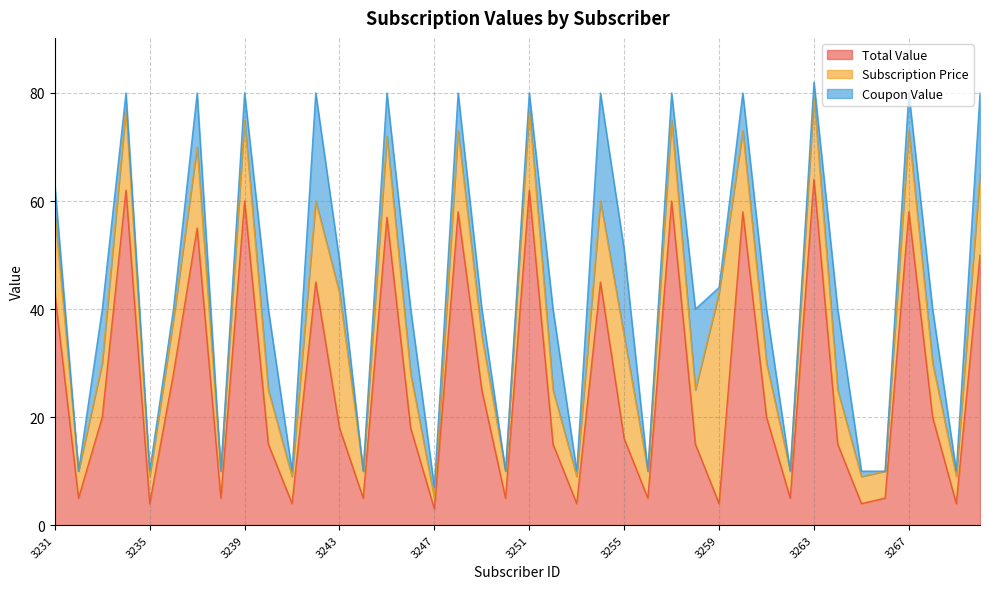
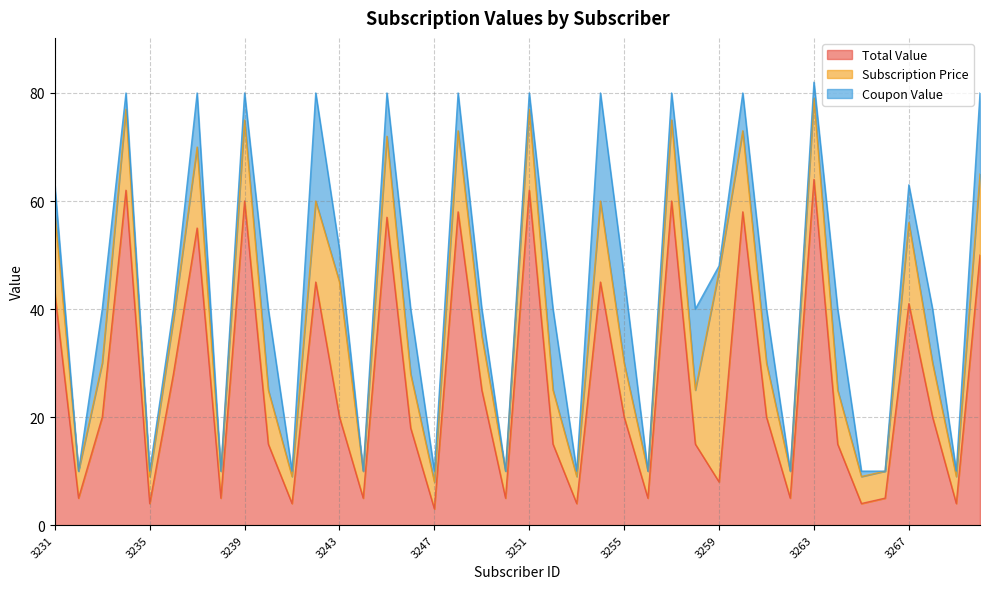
Total Value, 3243: 18 -> 20
Subscription Price, 3247: 2 -> 5
Total Value, 3255: 16 -> 20
Subscription Price, 3255: 19 -> 10
Total Value, 3259: 4 -> 8
Total Value, 3267: 58 -> 41
